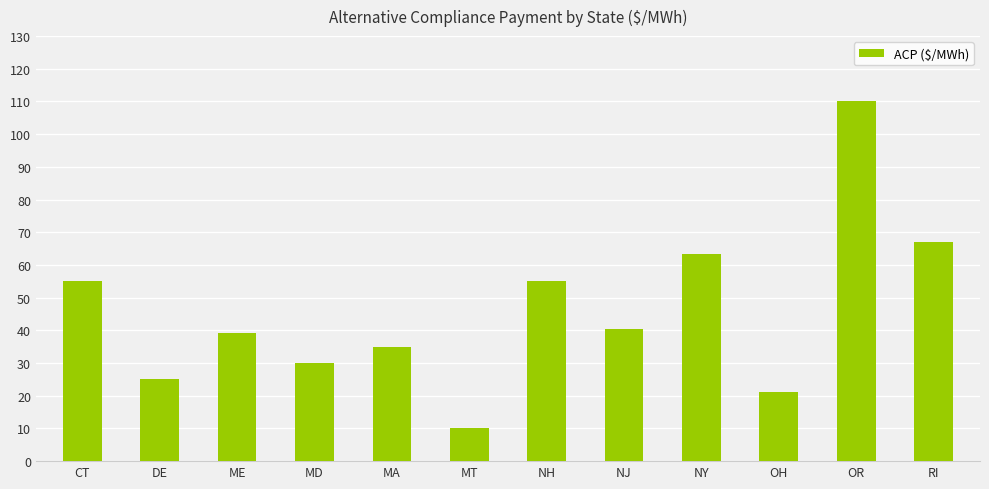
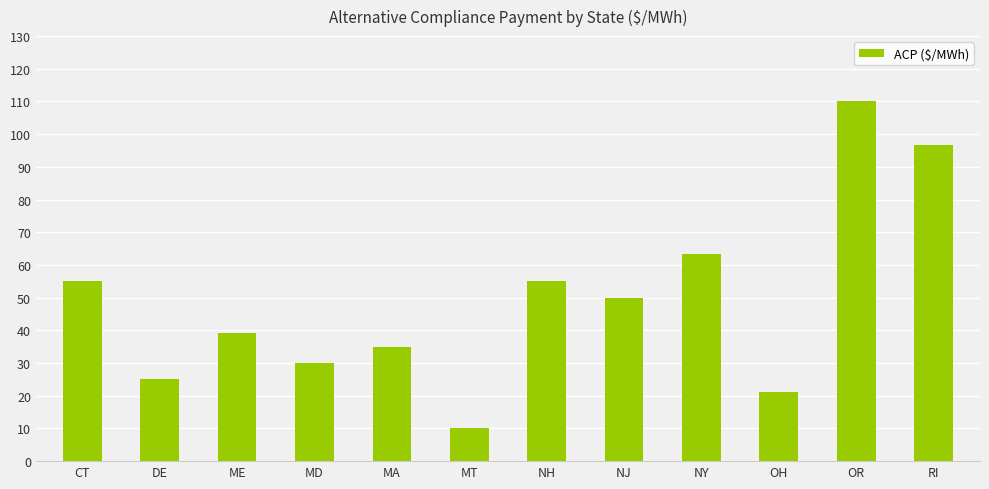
NJ: 40 -> 50
RI: 67 -> 97
